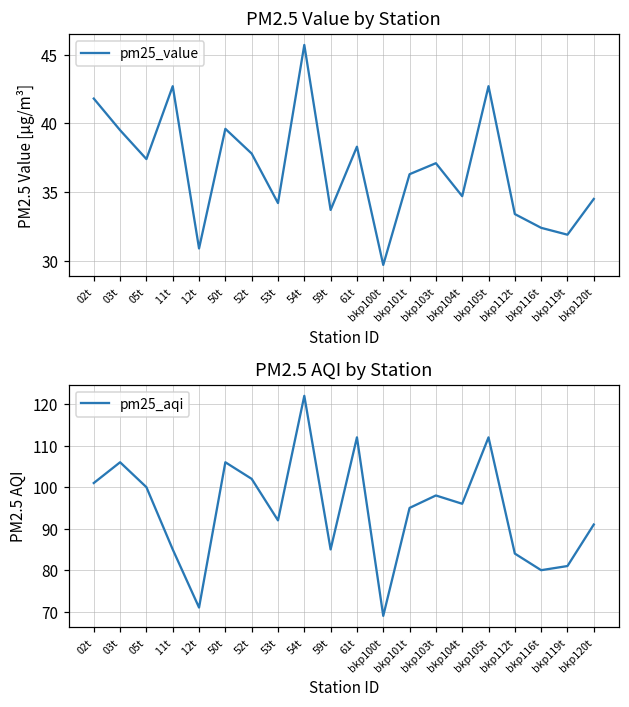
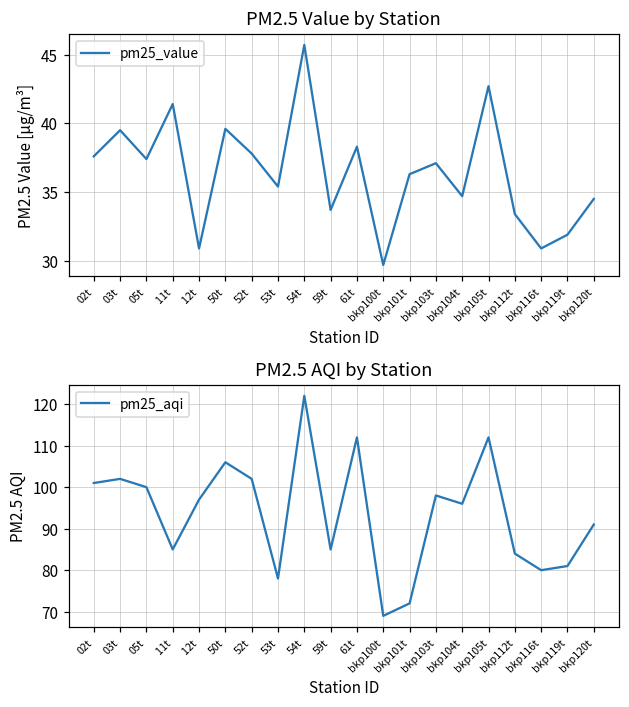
PM2.5 Value by Station, 02t: 41.8 -> 37.6
PM2.5 Value by Station, 11t: 42.7 -> 41.4
PM2.5 Value by Station, 53t: 34.2 -> 35.4
PM2.5 Value by Station, bkp116t: 32.4 -> 30.9
PM2.5 AQI by Station, 03t: 106 -> 102
PM2.5 AQI by Station, 12t: 71 -> 97
PM2.5 AQI by Station, 53t: 92 -> 78
PM2.5 AQI by Station, bkp101t: 95 -> 72
